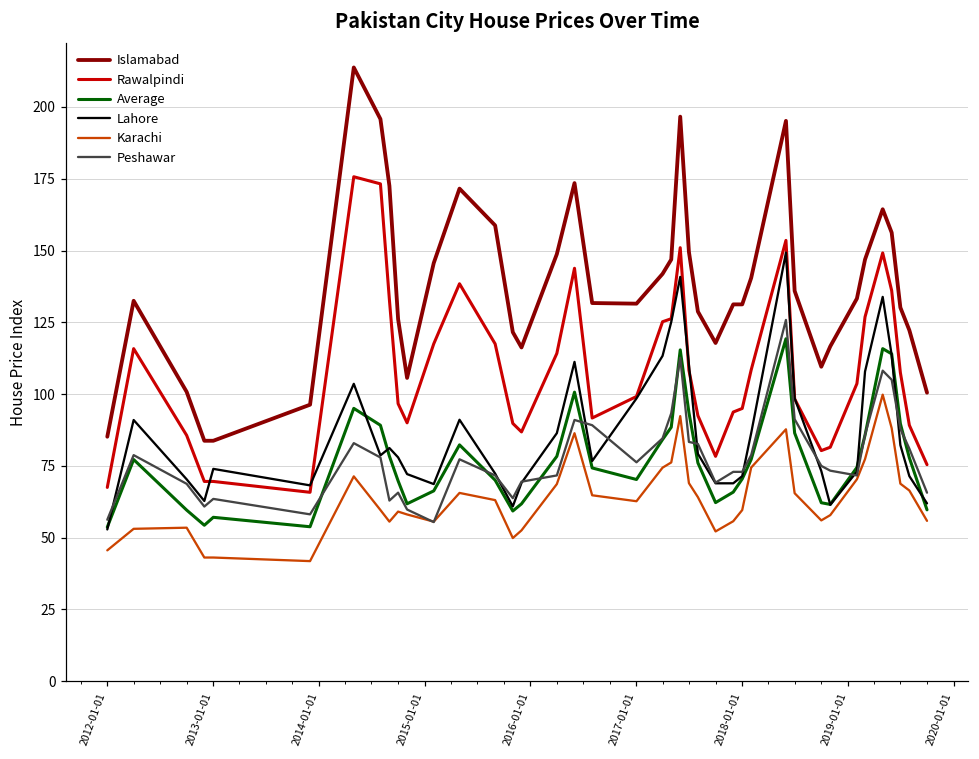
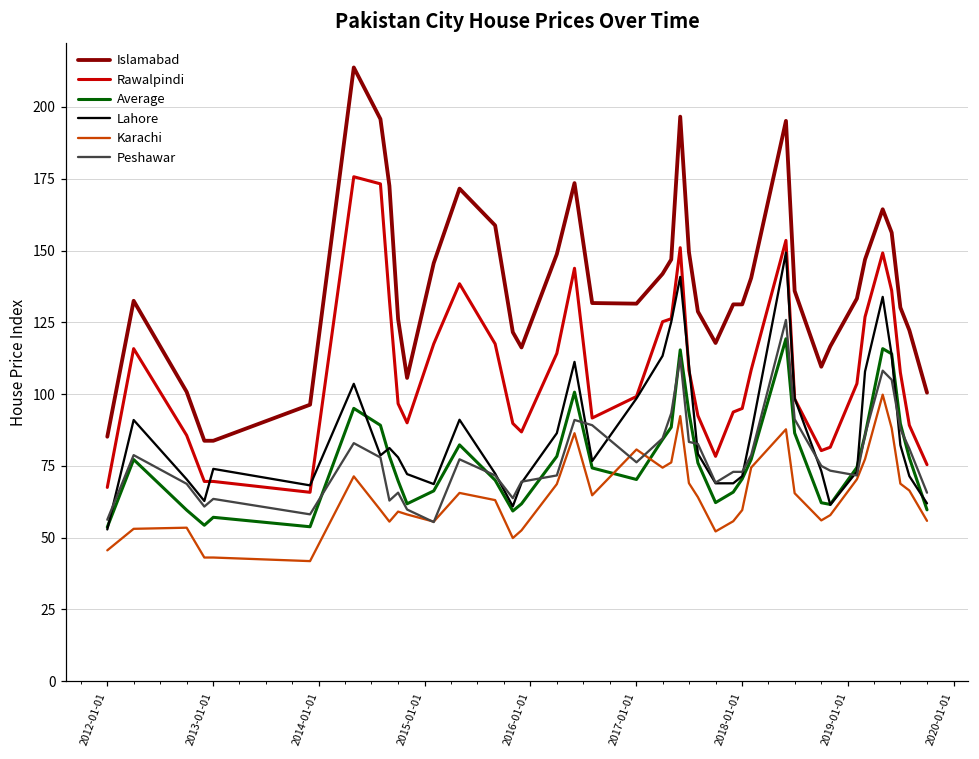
Karachi, 2017-01-01: 63 -> 81
